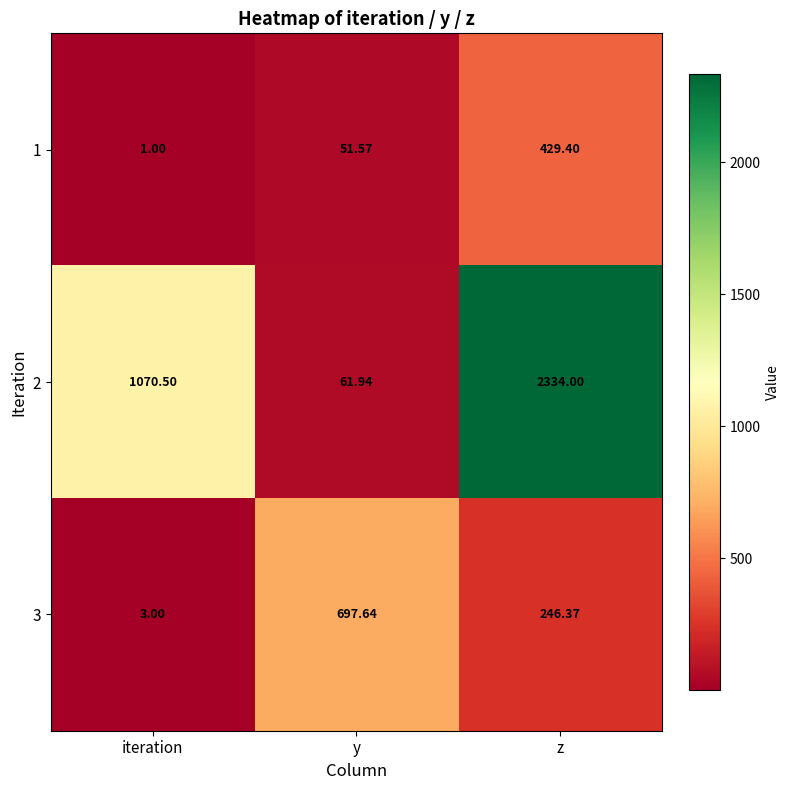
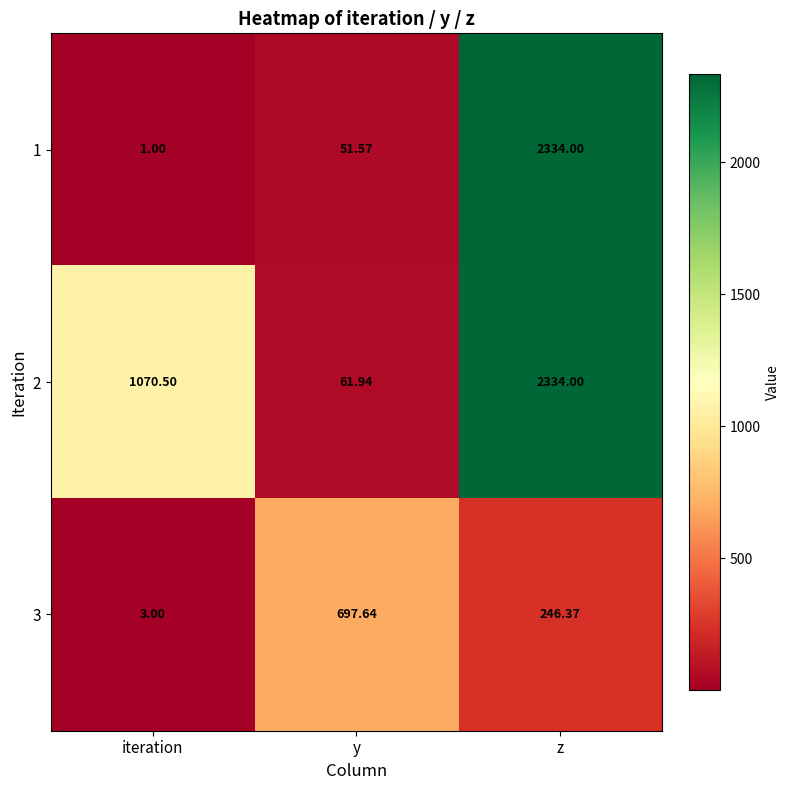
1, z: 429.40 -> 2334.00
